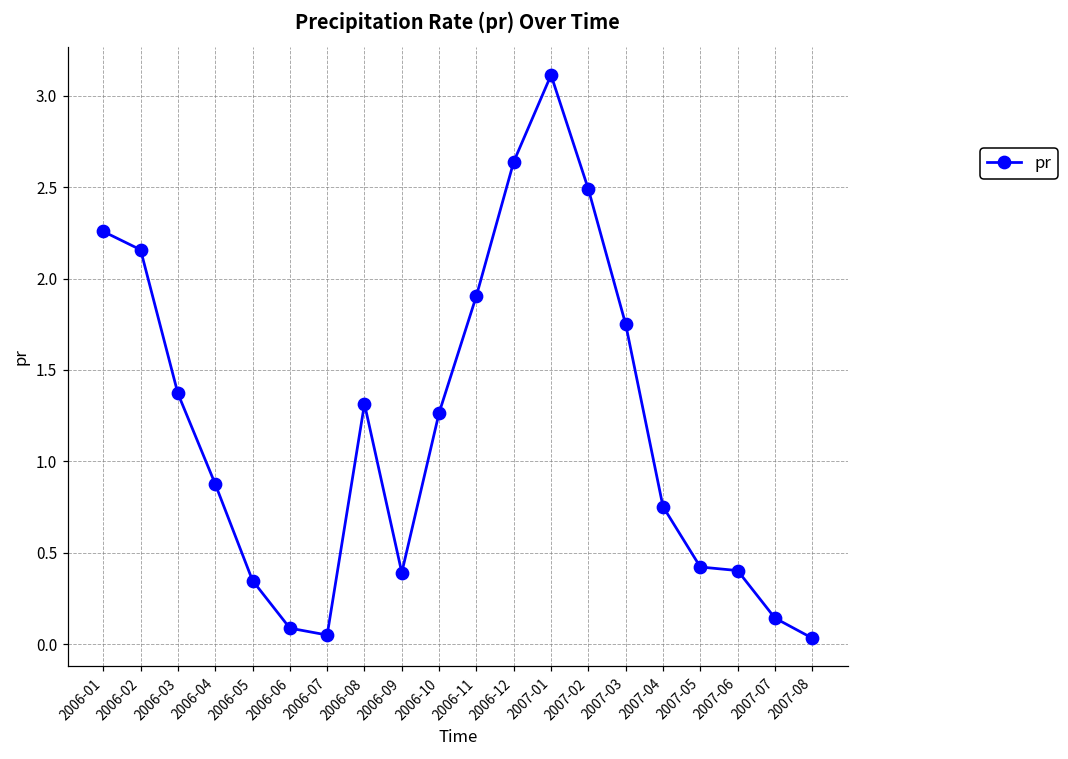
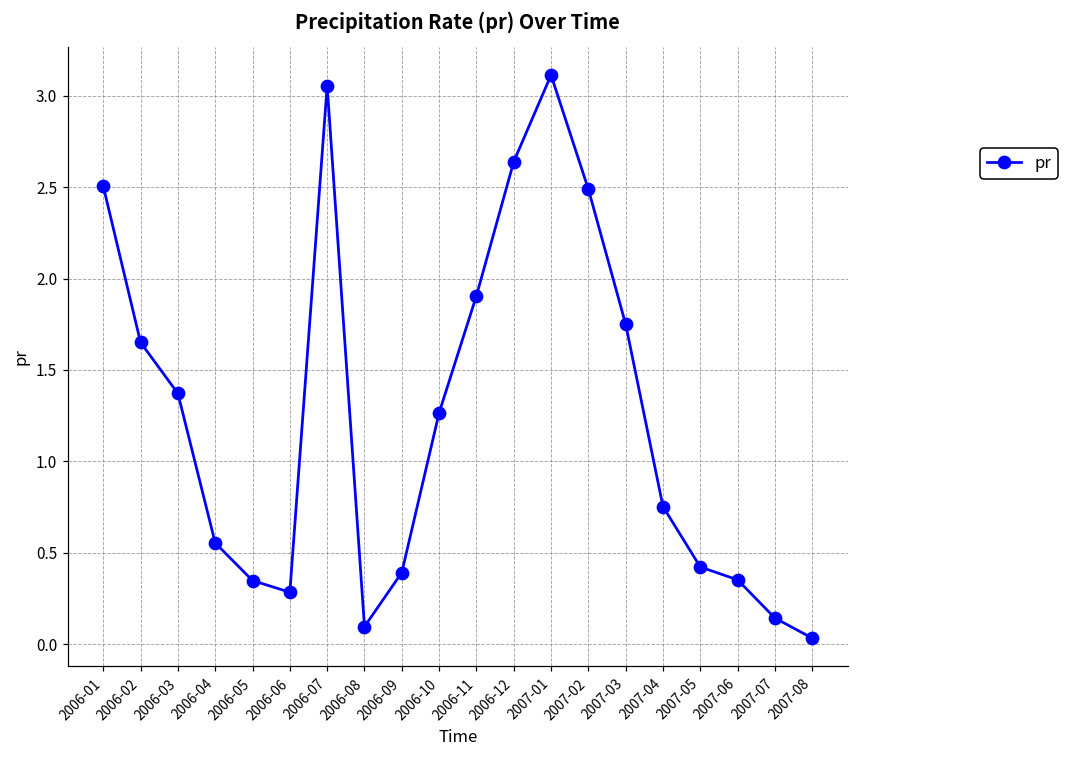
2006-01: 2.26 -> 2.50
2006-02: 2.16 -> 1.65
2006-04: 0.88 -> 0.55
2006-06: 0.09 -> 0.28
2006-07: 0.05 -> 3.05
2006-08: 1.31 -> 0.10
2007-06: 0.40 -> 0.35
